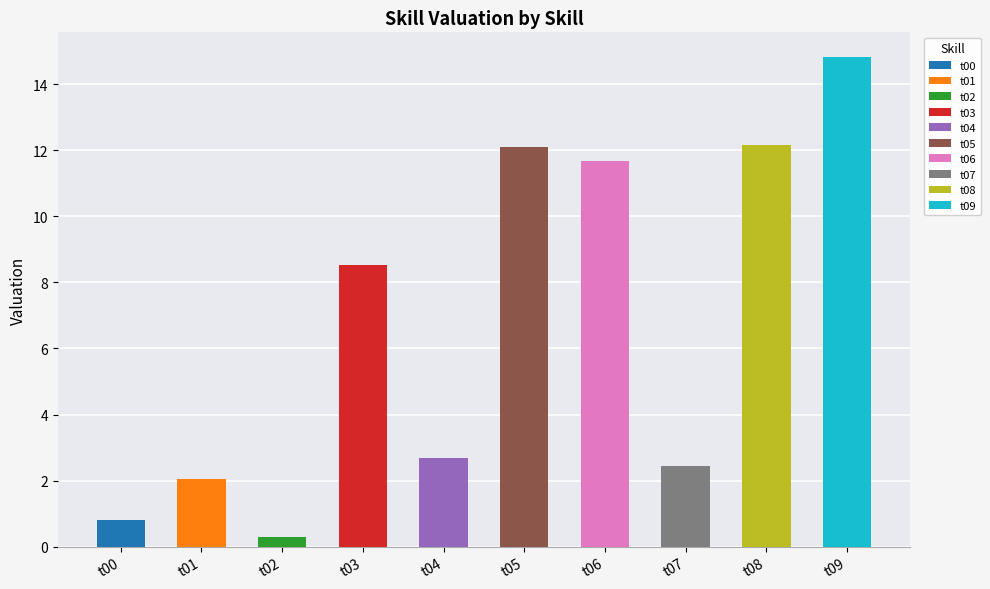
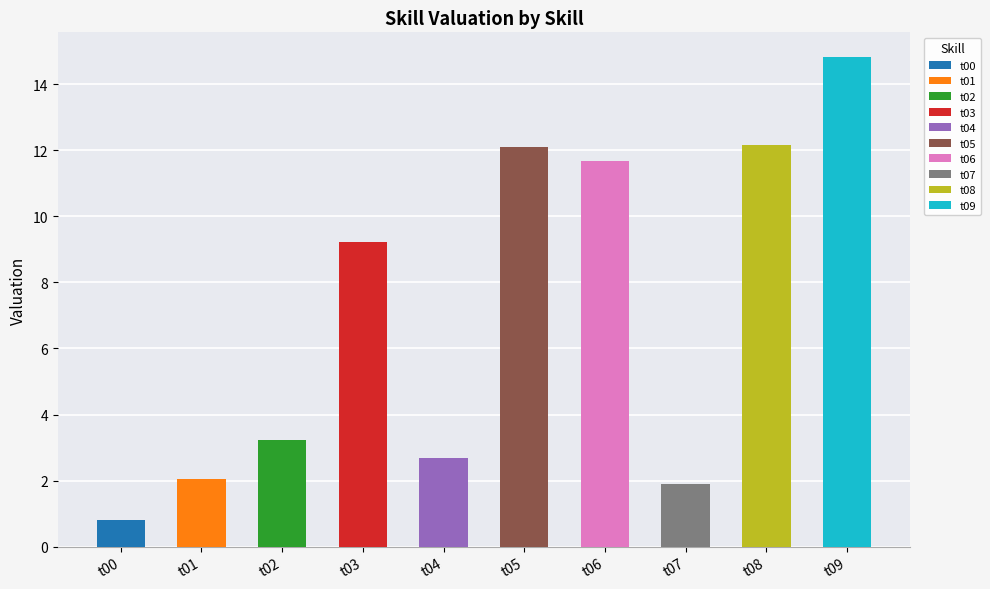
t02: 0.3 -> 3.2
t03: 8.5 -> 9.2
t07: 2.5 -> 1.9
